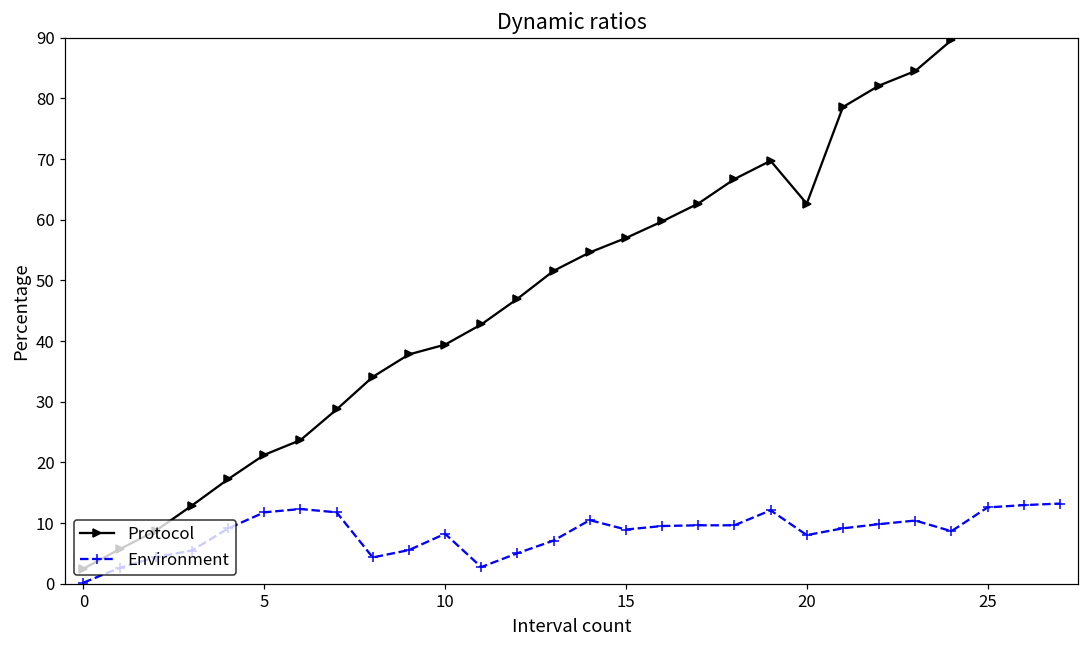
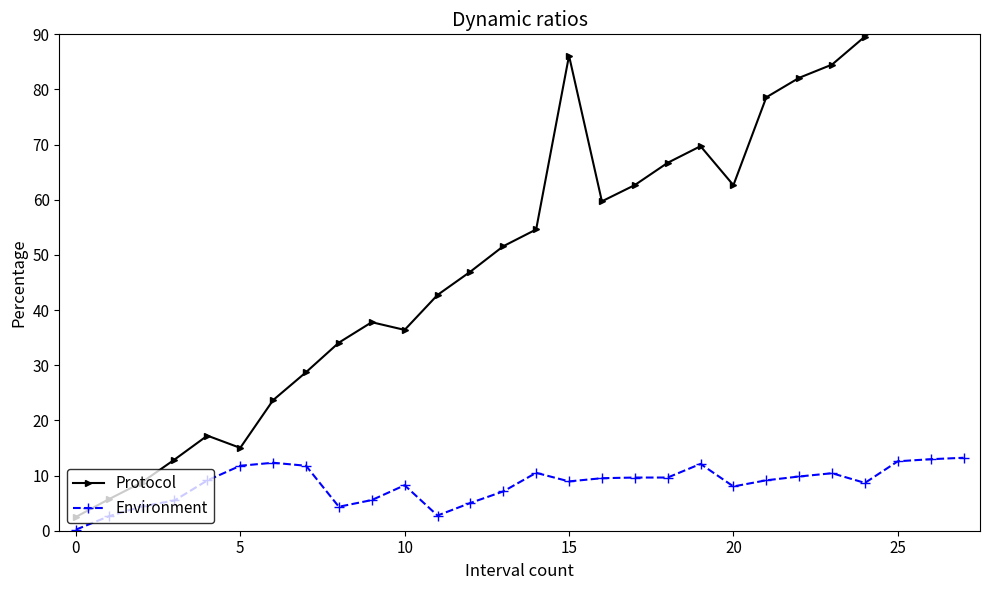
Protocol, 5: 21 -> 15
Protocol, 10: 39 -> 36
Protocol, 15: 57 -> 86
